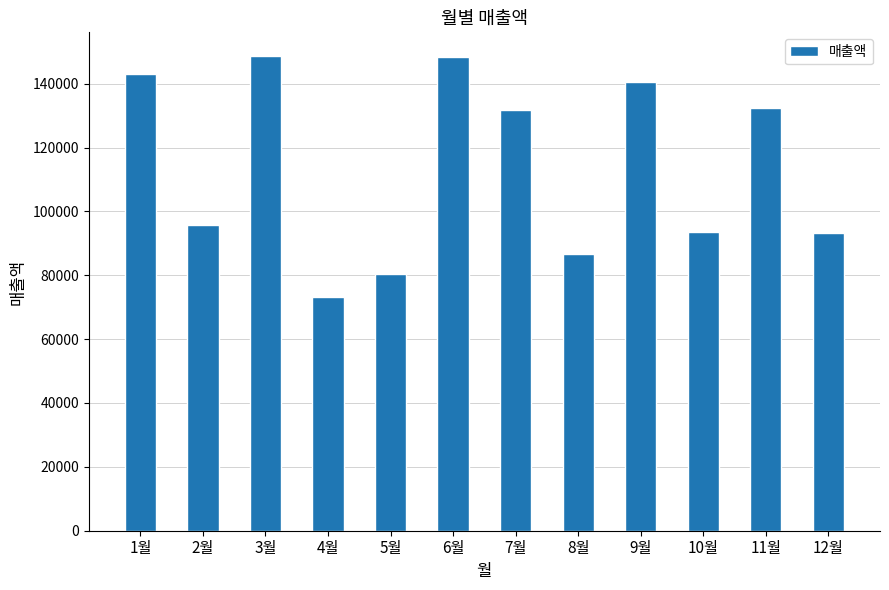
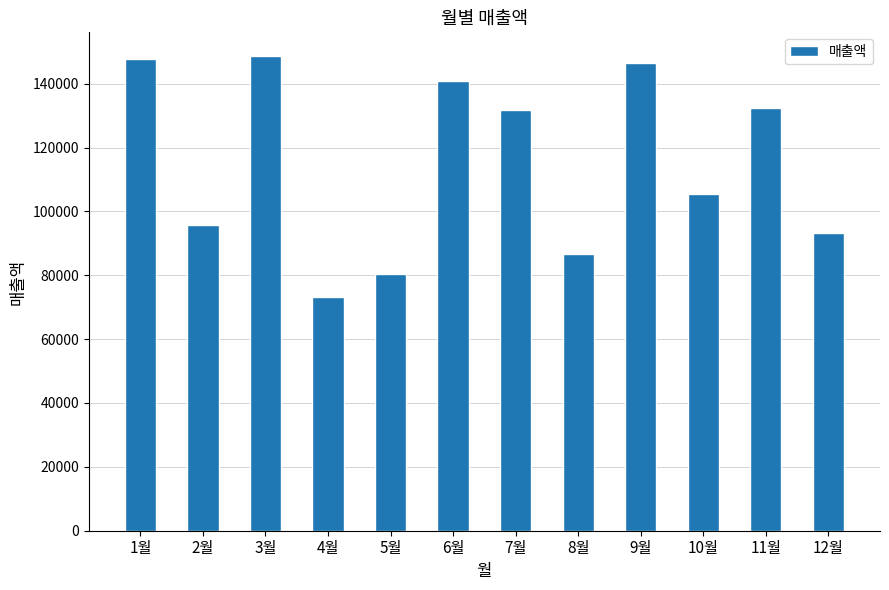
1월: 143000 -> 148000
6월: 148000 -> 141000
9월: 140000 -> 147000
10월: 93000 -> 105000
